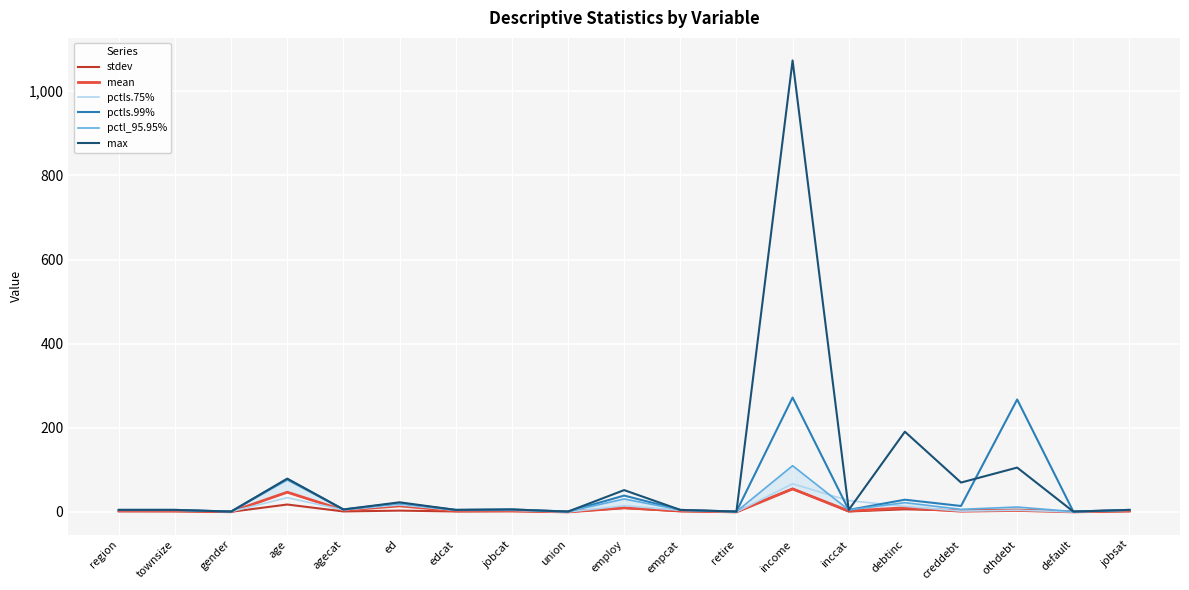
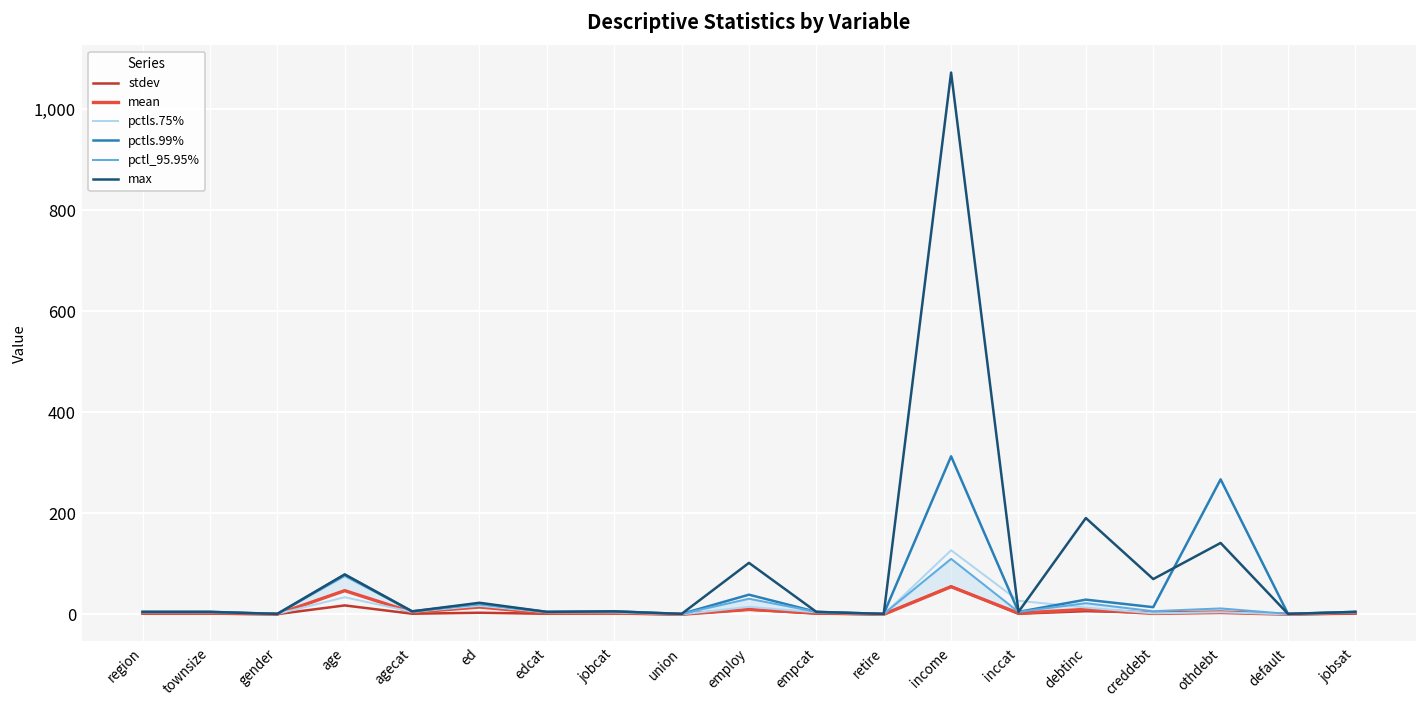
max, employ: 50 -> 100
pctls.75%, income: 70 -> 130
pctls.99%, income: 270 -> 310
max, othdebt: 110 -> 140
